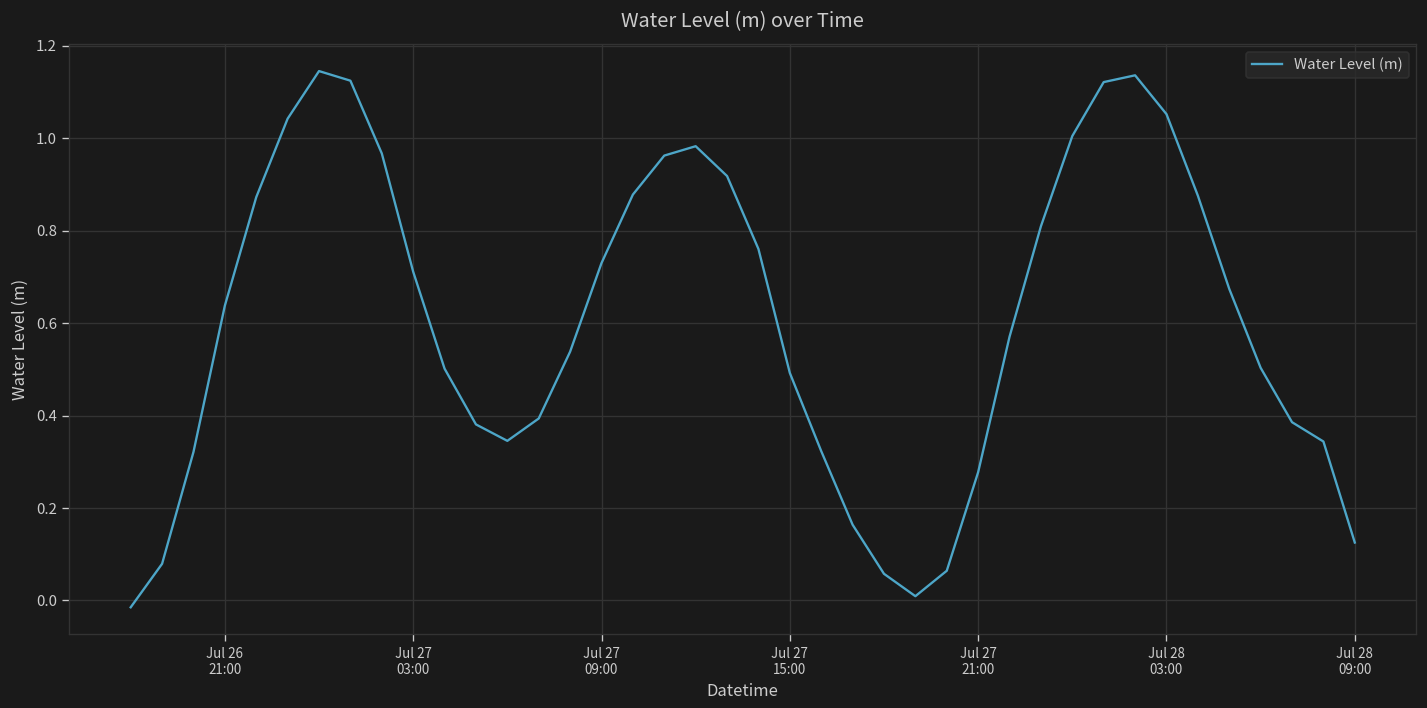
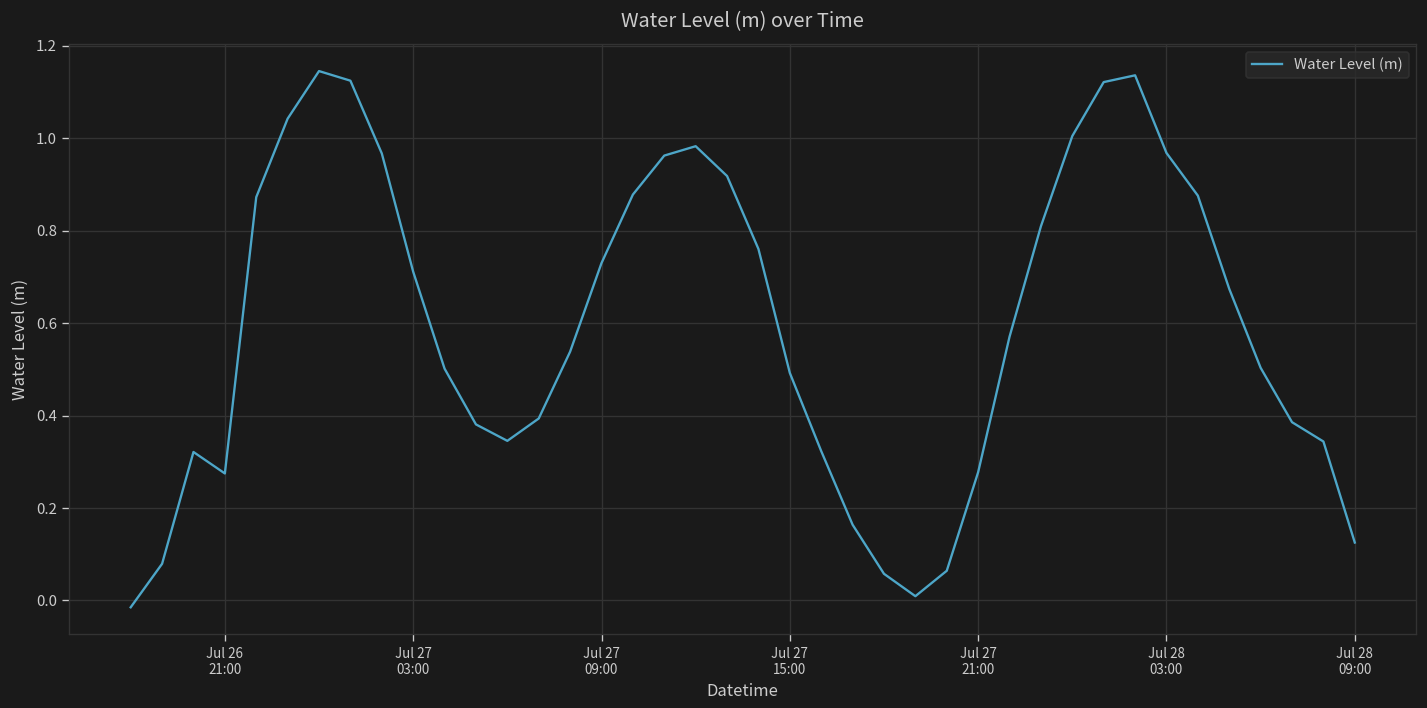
Jul 26 21:00: 0.64 -> 0.27
Jul 28 03:00: 1.05 -> 0.97
